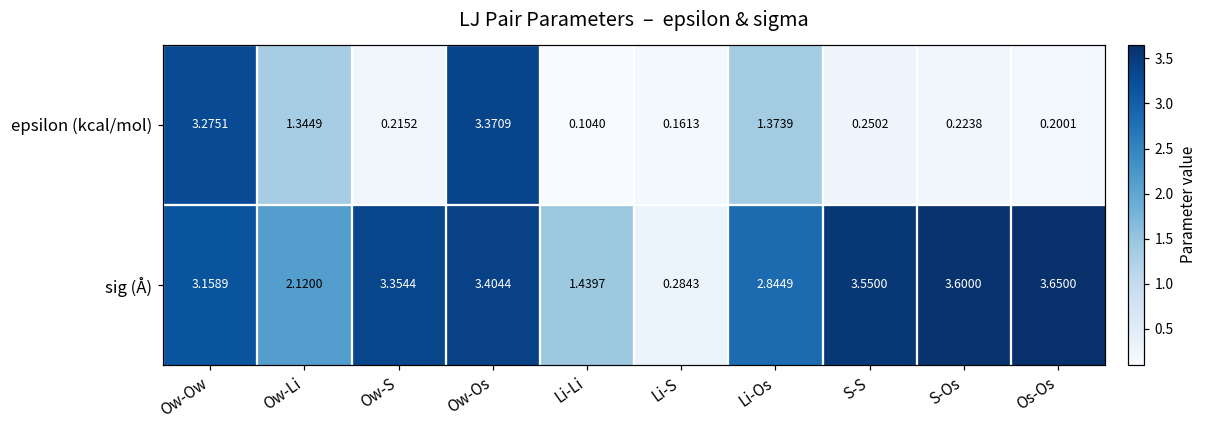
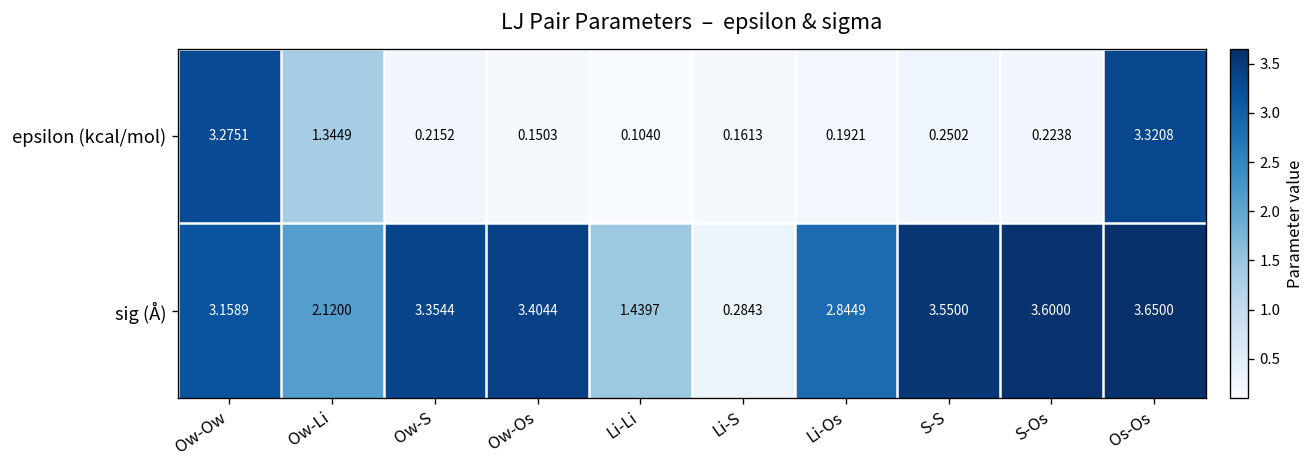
epsilon (kcal/mol), Ow-Os: 3.3709 -> 0.1503
epsilon (kcal/mol), Li-Os: 1.3739 -> 0.1921
epsilon (kcal/mol), Os-Os: 0.2001 -> 3.3208
